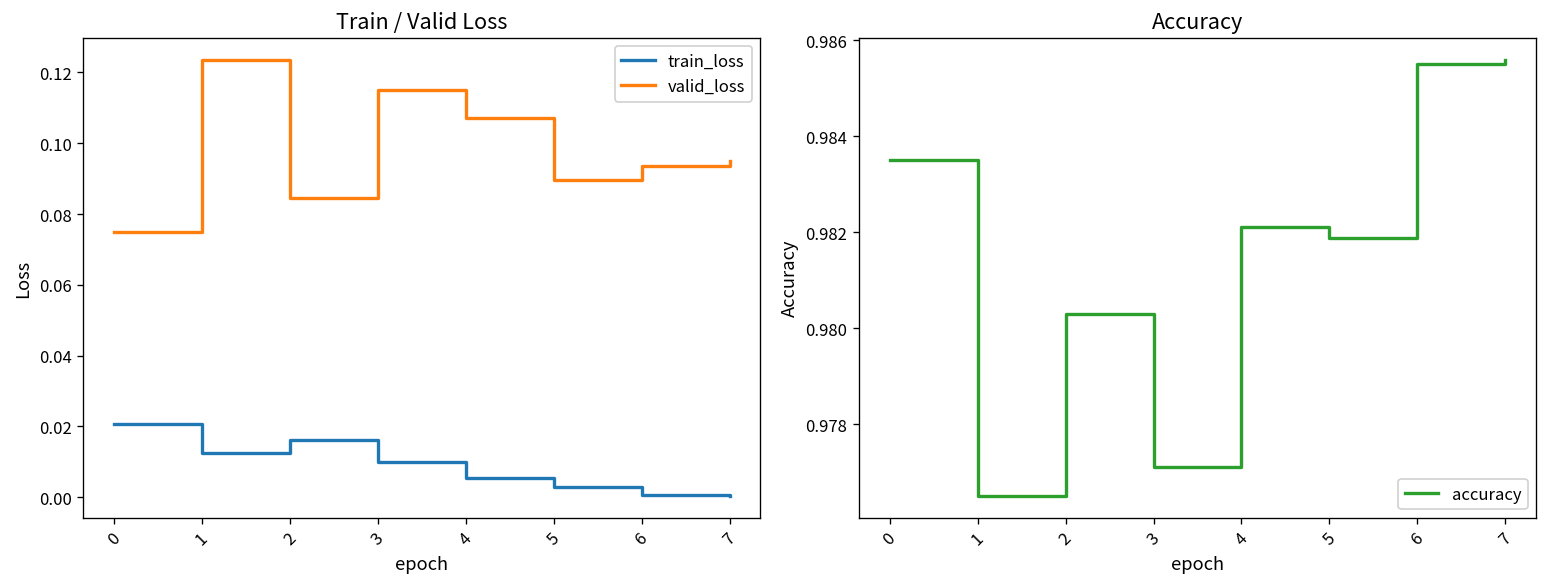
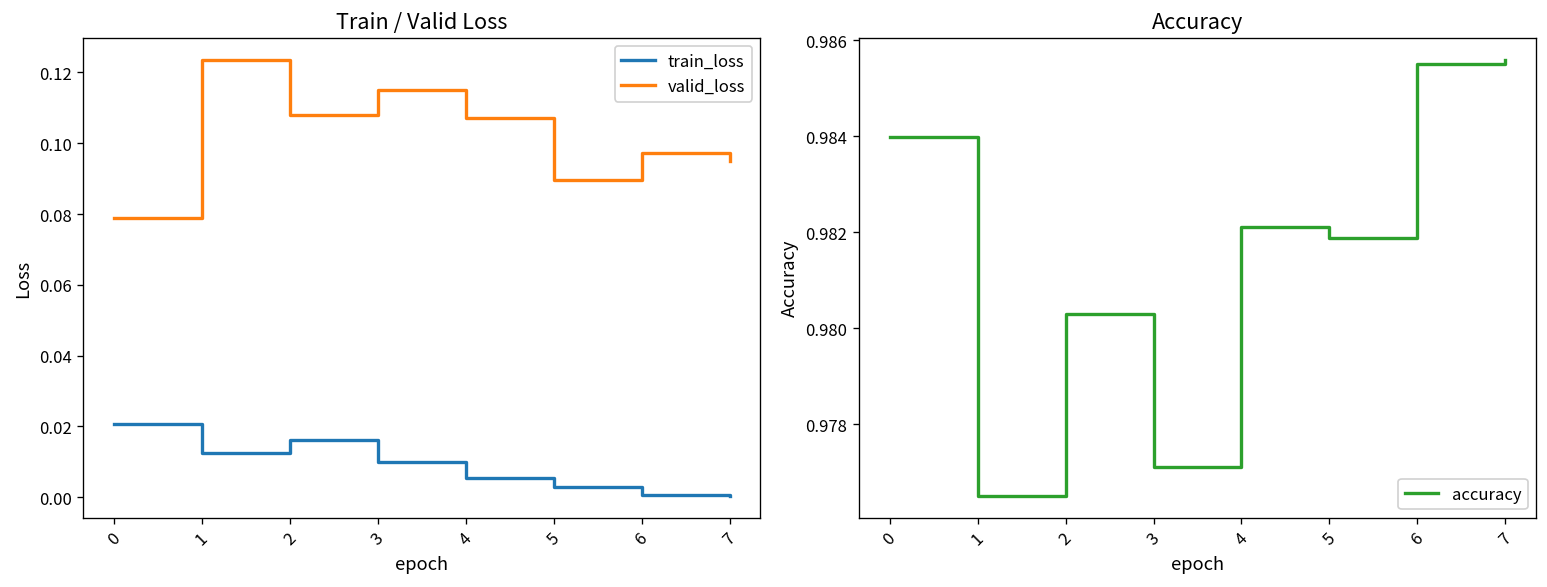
Train / Valid Loss, valid_loss, 0: 0.075 -> 0.079
Train / Valid Loss, valid_loss, 2: 0.085 -> 0.108
Train / Valid Loss, valid_loss, 6: 0.094 -> 0.097
Accuracy, 0: 0.9835 -> 0.9840
